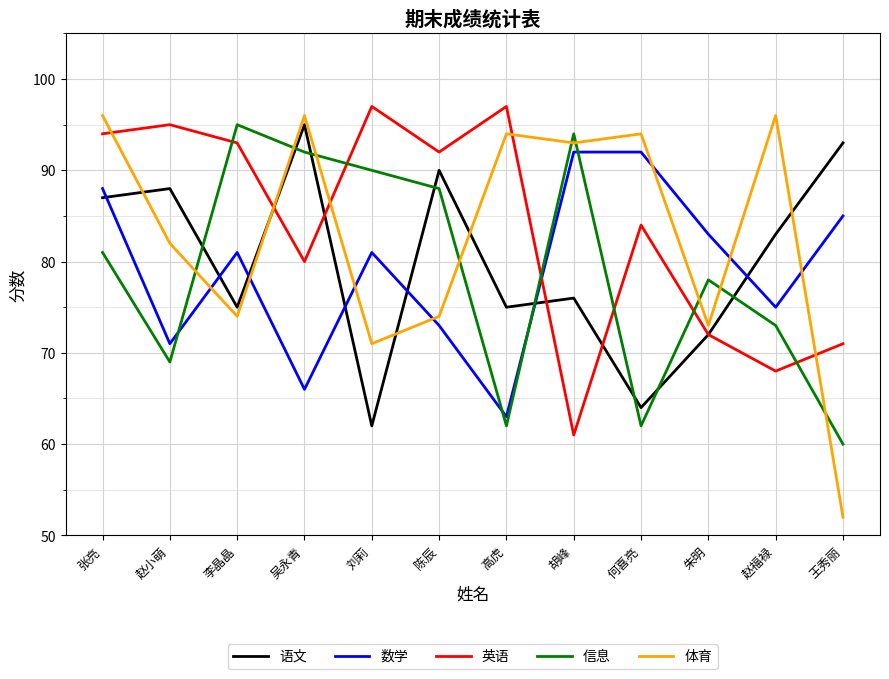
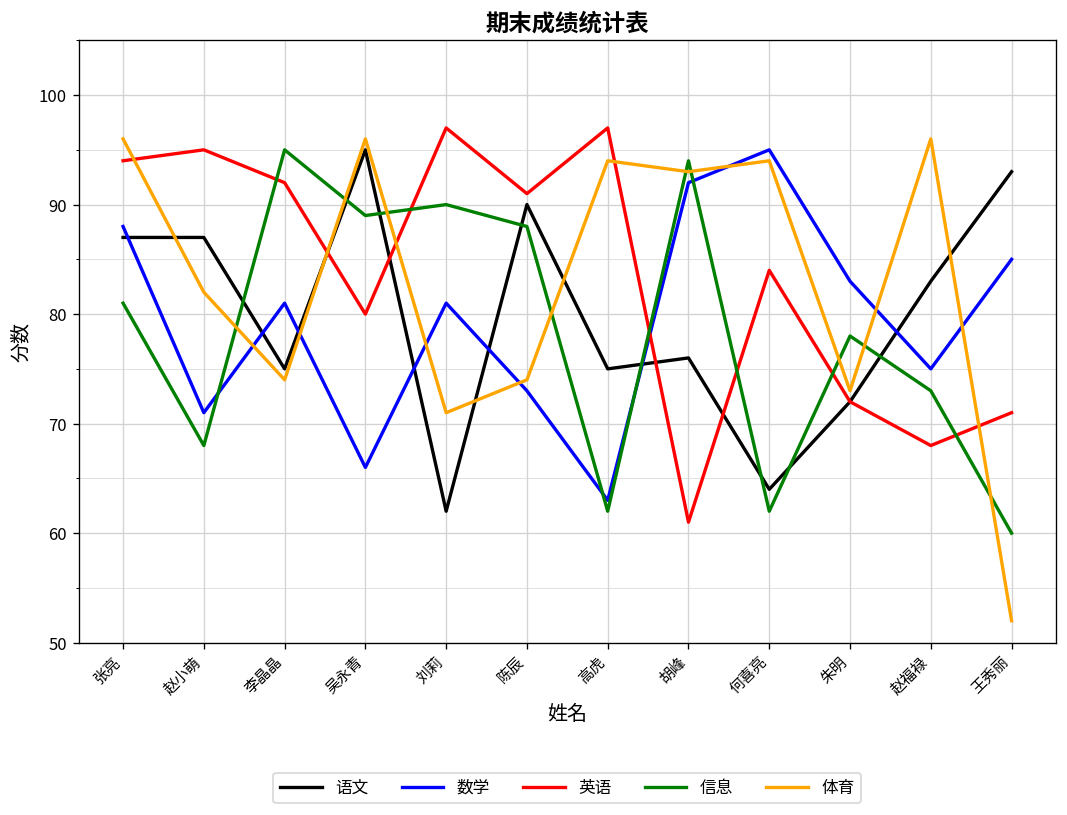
语文, 赵小萌: 88 -> 87
信息, 赵小萌: 69 -> 68
英语, 李晶晶: 93 -> 92
信息, 吴永青: 92 -> 89
英语, 陈辰: 92 -> 91
数学, 何喜亮: 92 -> 95
